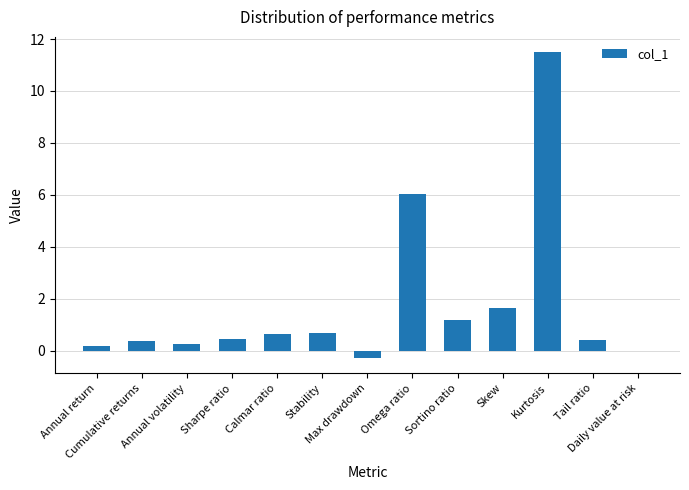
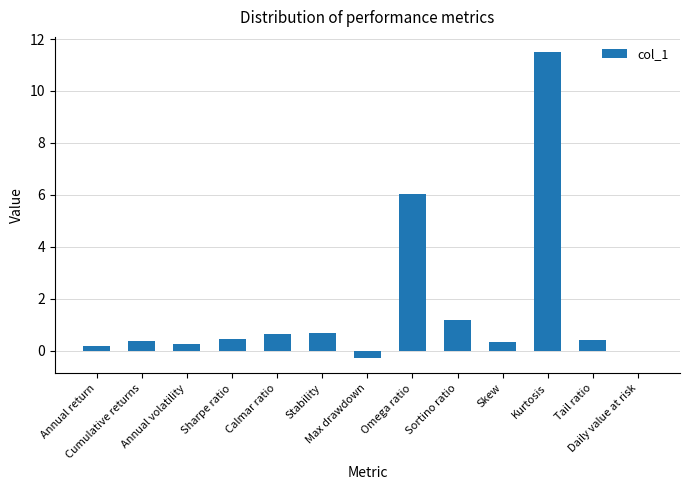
Skew: 1.7 -> 0.3
